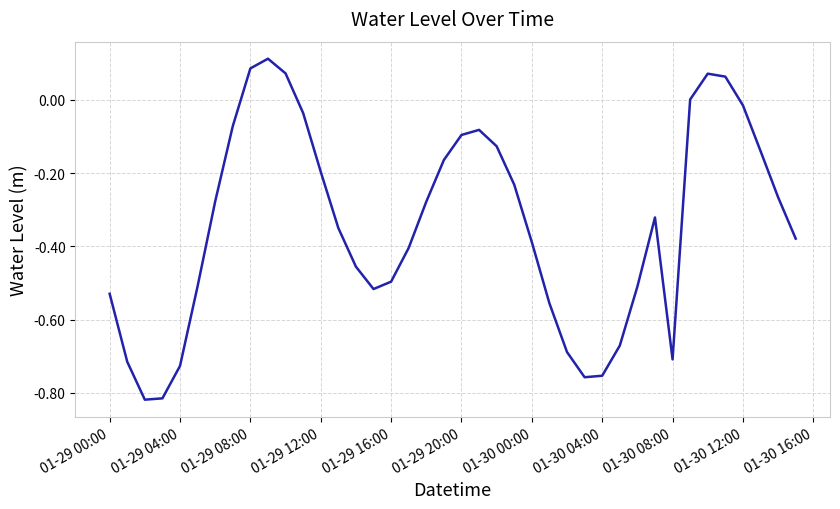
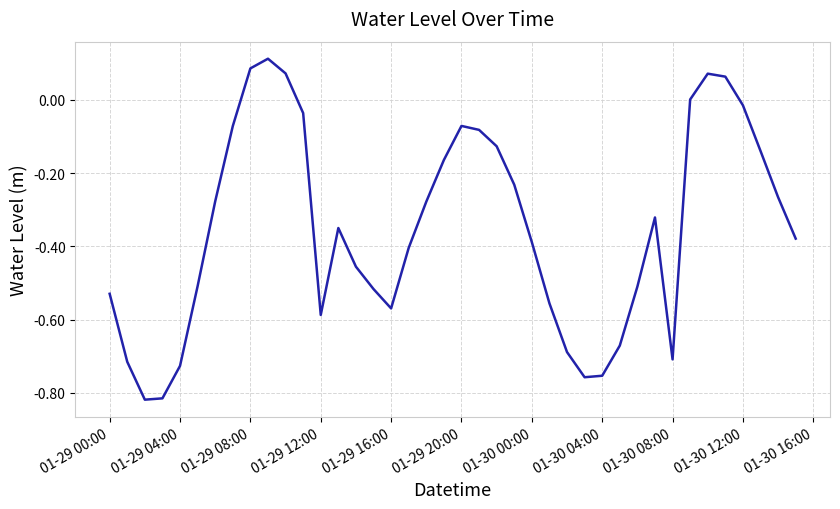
01-29 12:00: -0.20 -> -0.59
01-29 16:00: -0.50 -> -0.57
01-29 20:00: -0.10 -> -0.07
